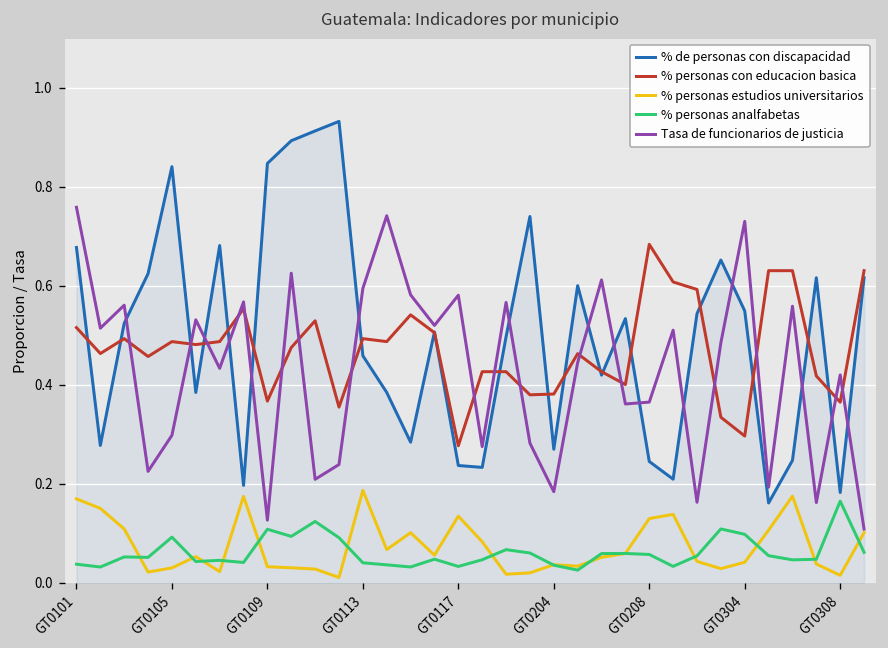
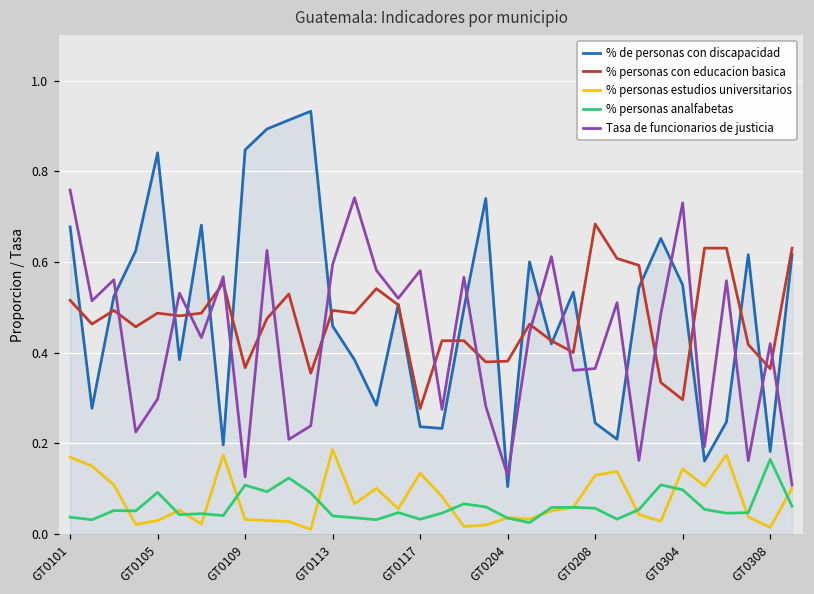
% de personas con discapacidad, GT0204: 0.27 -> 0.10
Tasa de funcionarios de justicia, GT0204: 0.18 -> 0.13
% personas estudios universitarios, GT0304: 0.04 -> 0.14
